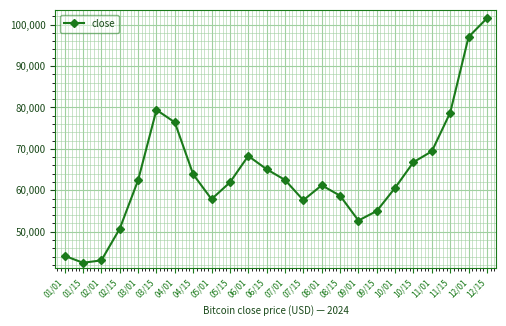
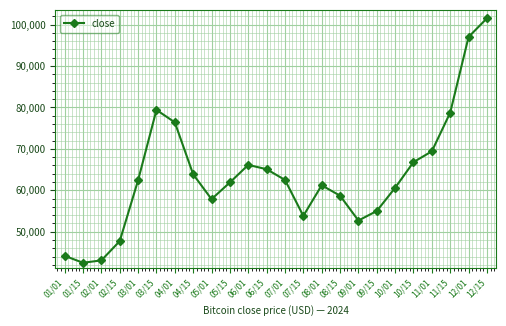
02/15: 51,000 -> 48,000
06/01: 68,000 -> 66,000
07/15: 58,000 -> 54,000
